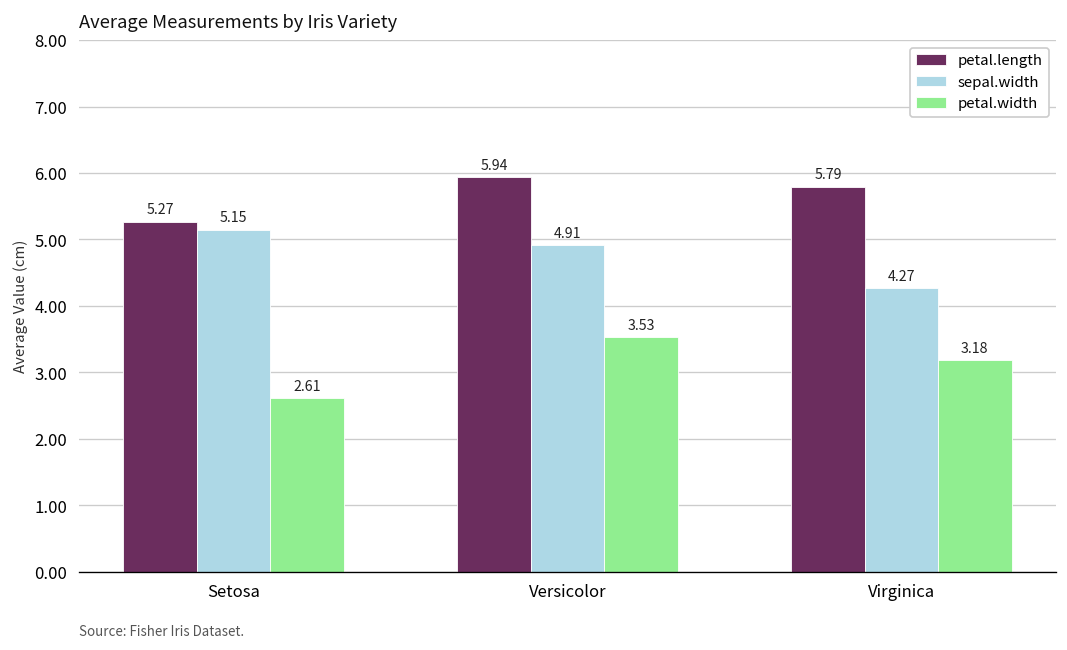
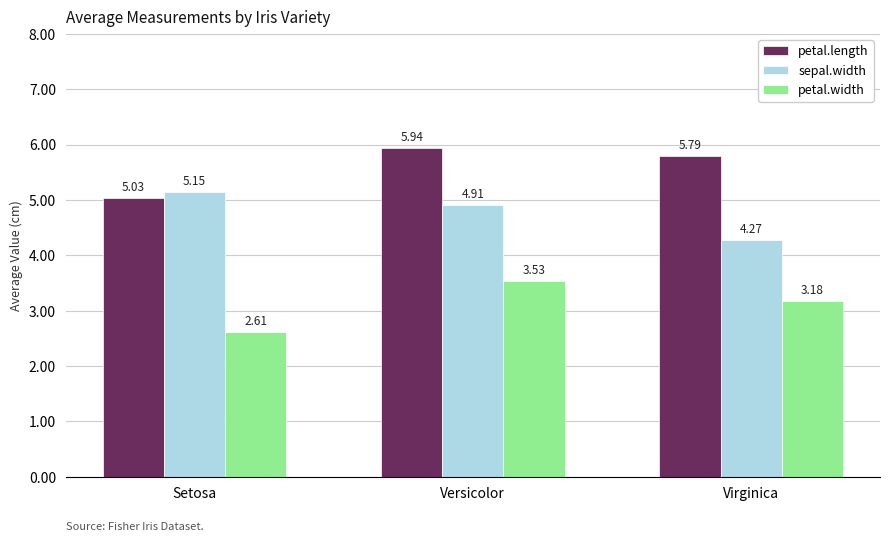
petal.length, Setosa: 5.27 -> 5.03
